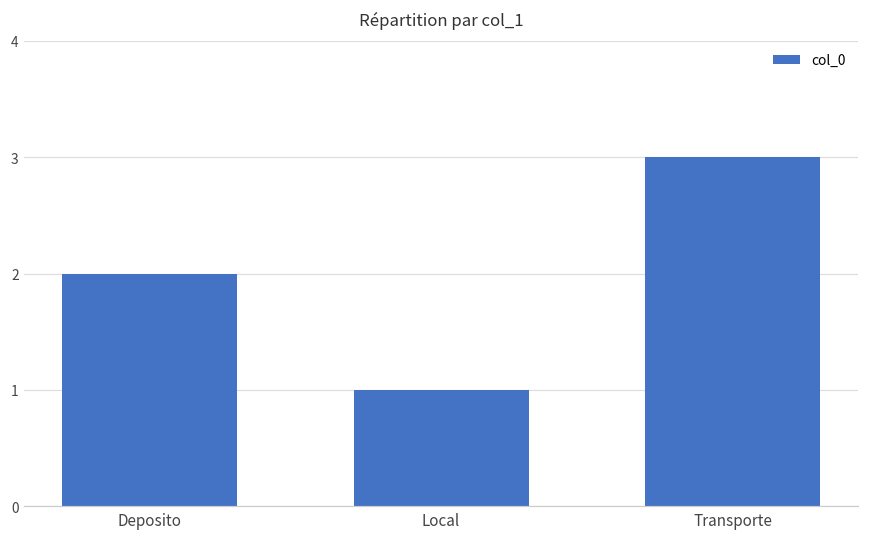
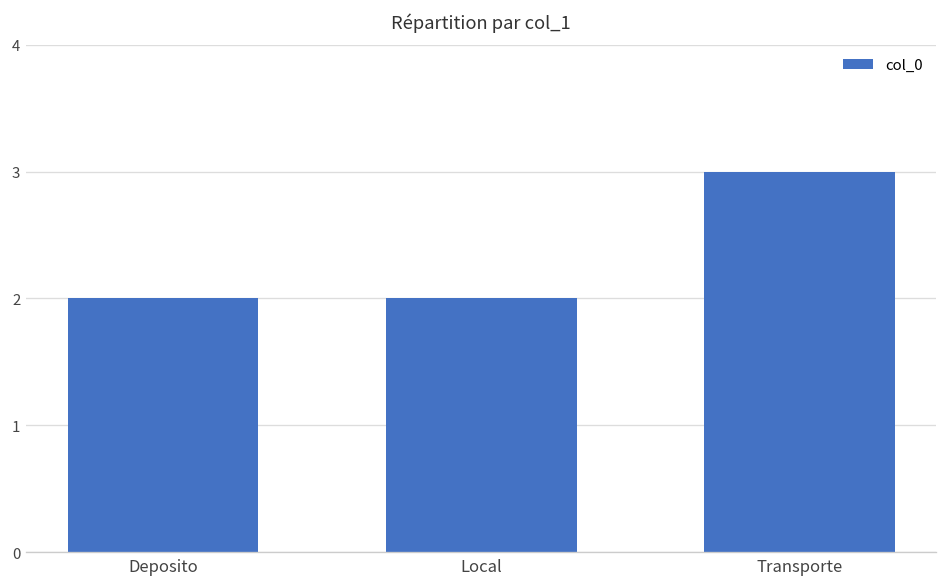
Local: 1 -> 2
